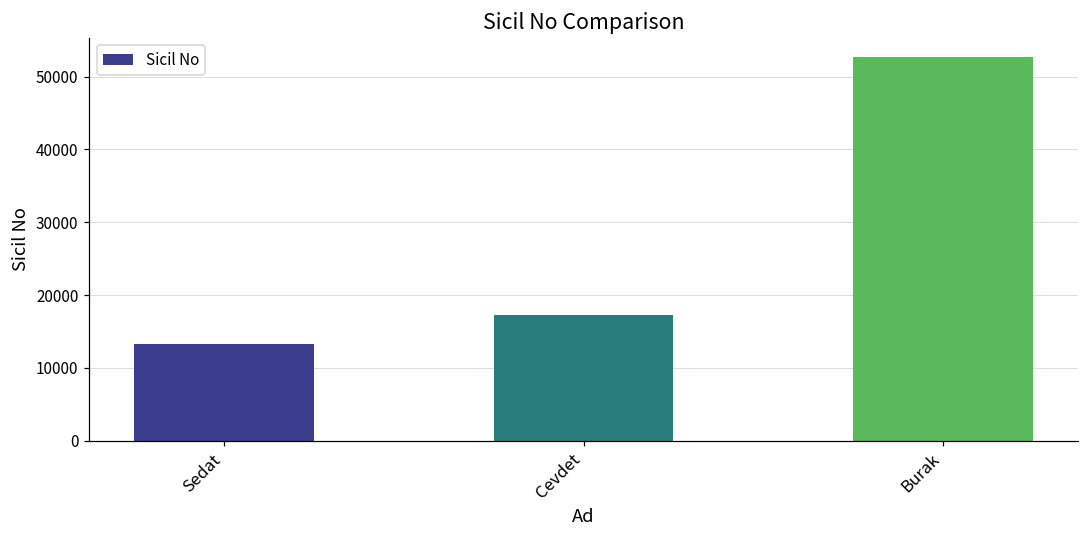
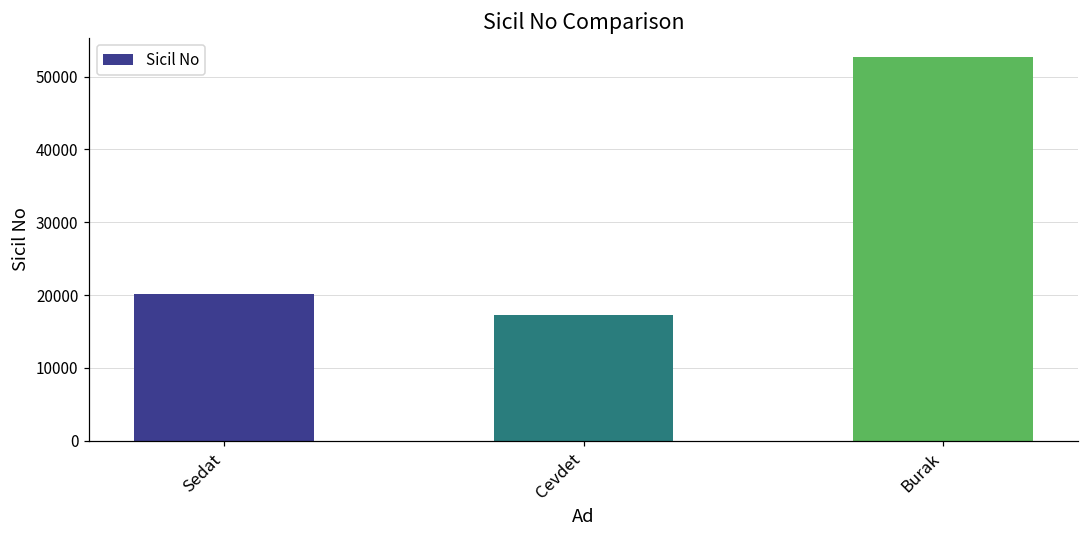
Sedat: 13000 -> 20000
